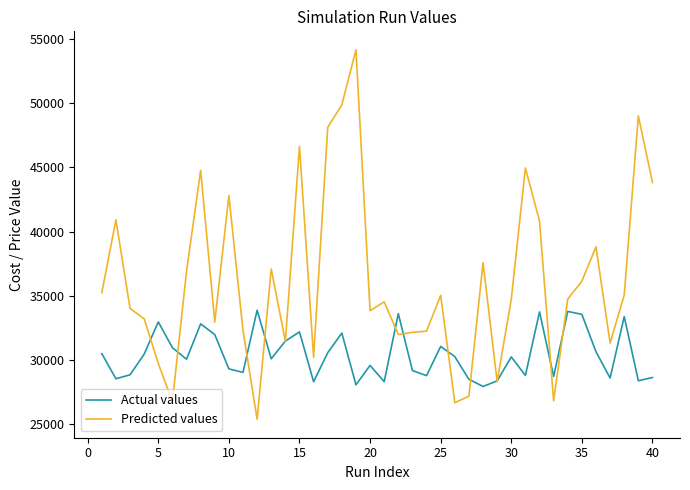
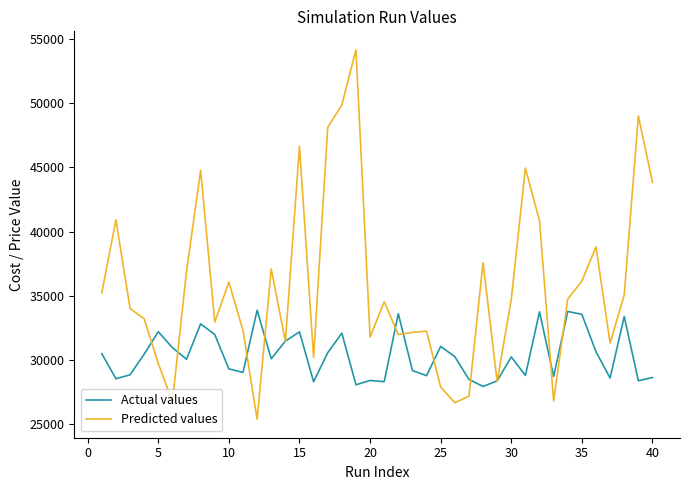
Actual values, 5: 33000 -> 32200
Predicted values, 10: 42800 -> 36100
Actual values, 20: 29600 -> 28400
Predicted values, 20: 33800 -> 31800
Predicted values, 25: 35000 -> 27900
